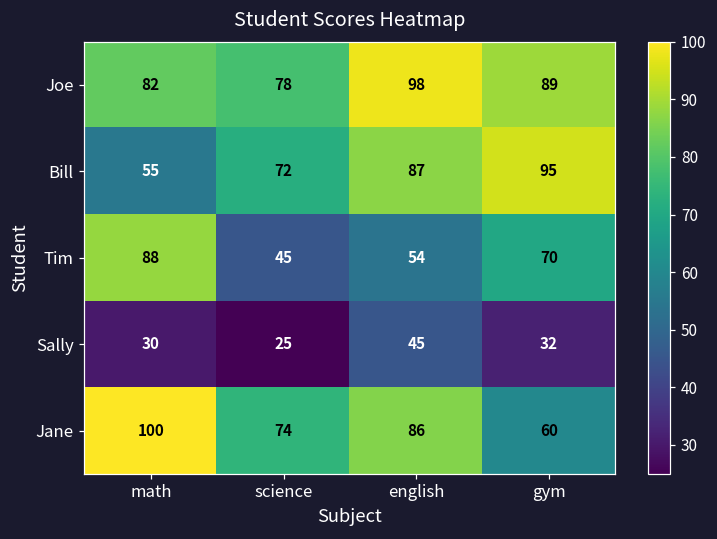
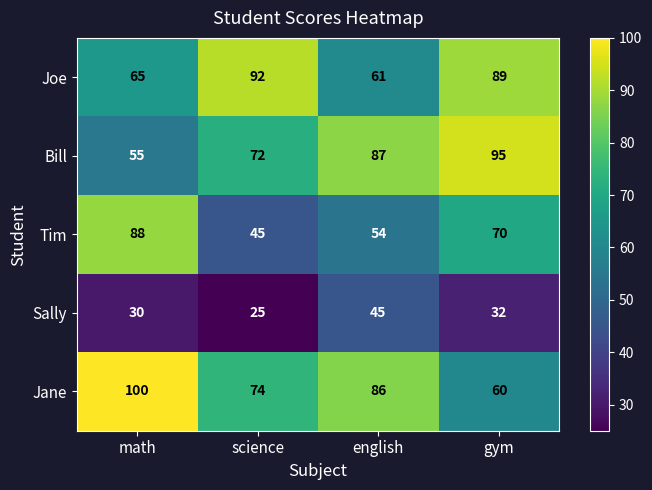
Joe, math: 82 -> 65
Joe, science: 78 -> 92
Joe, english: 98 -> 61
